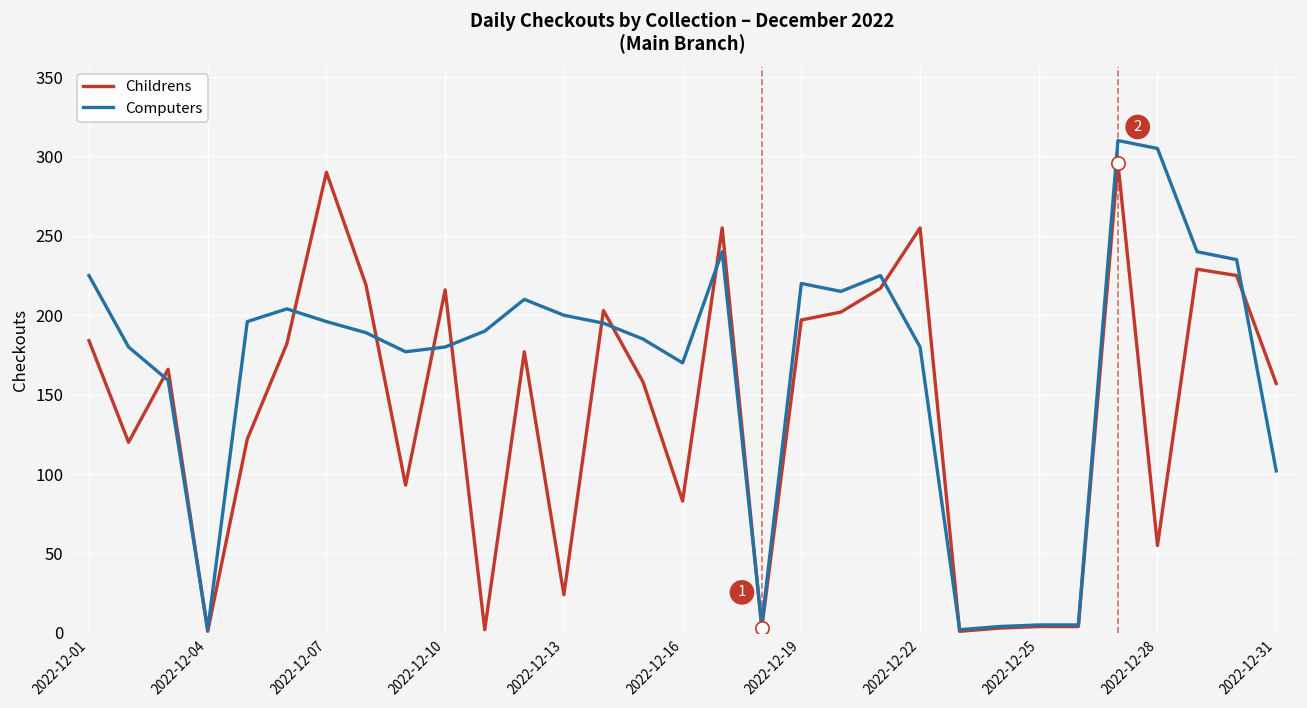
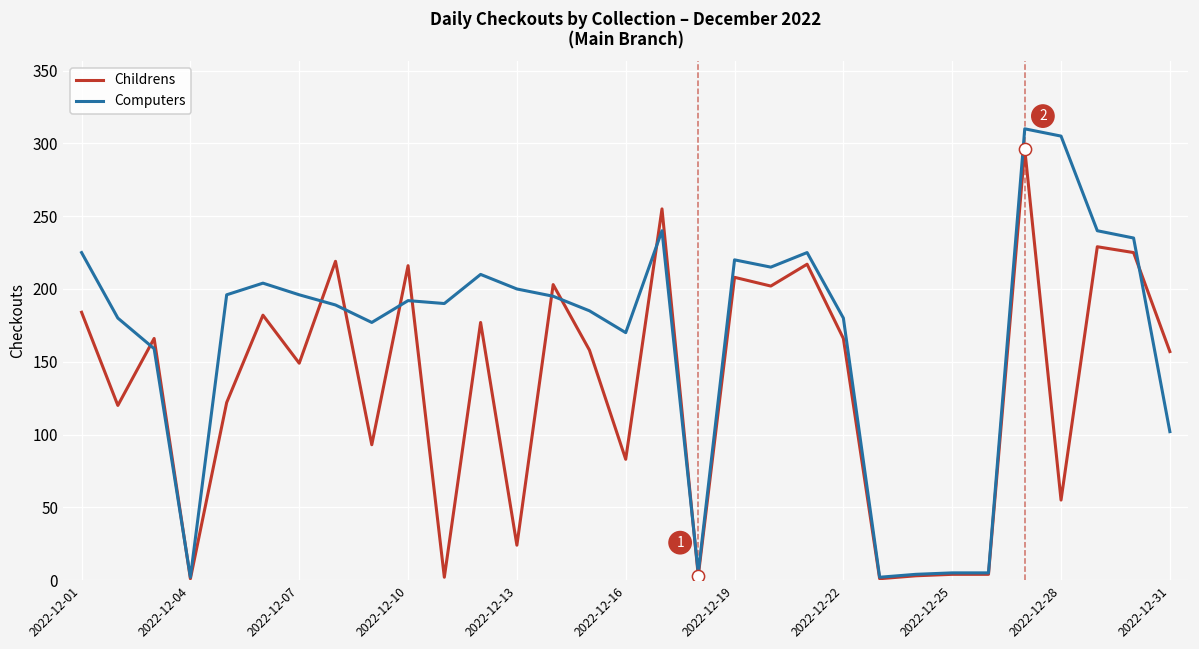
Childrens, 2022-12-07: 290 -> 149
Computers, 2022-12-10: 180 -> 192
Childrens, 2022-12-19: 197 -> 208
Childrens, 2022-12-22: 255 -> 166
